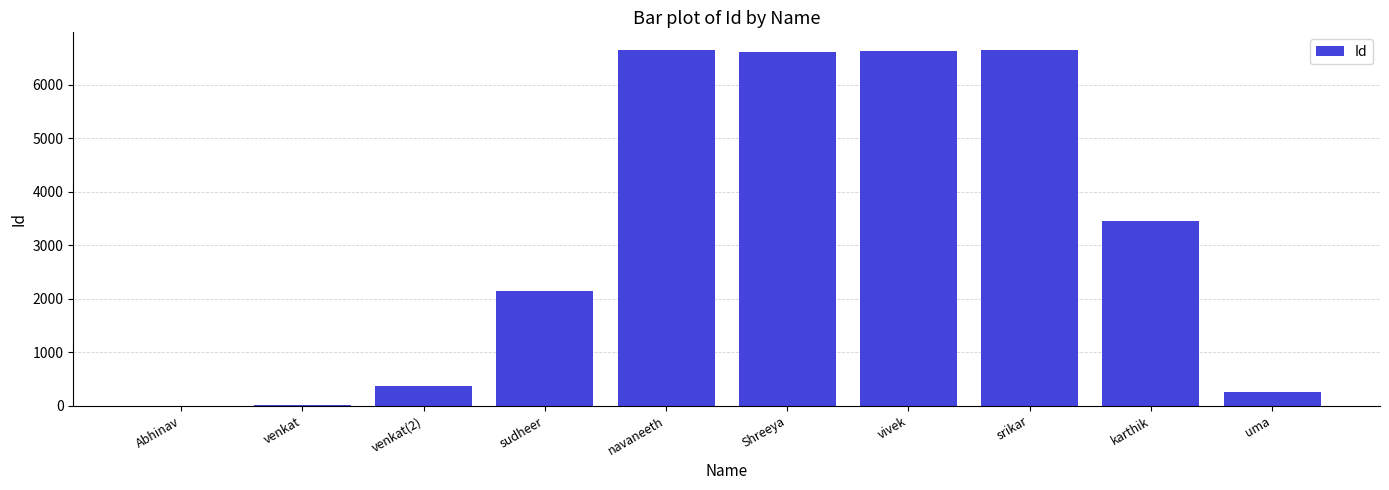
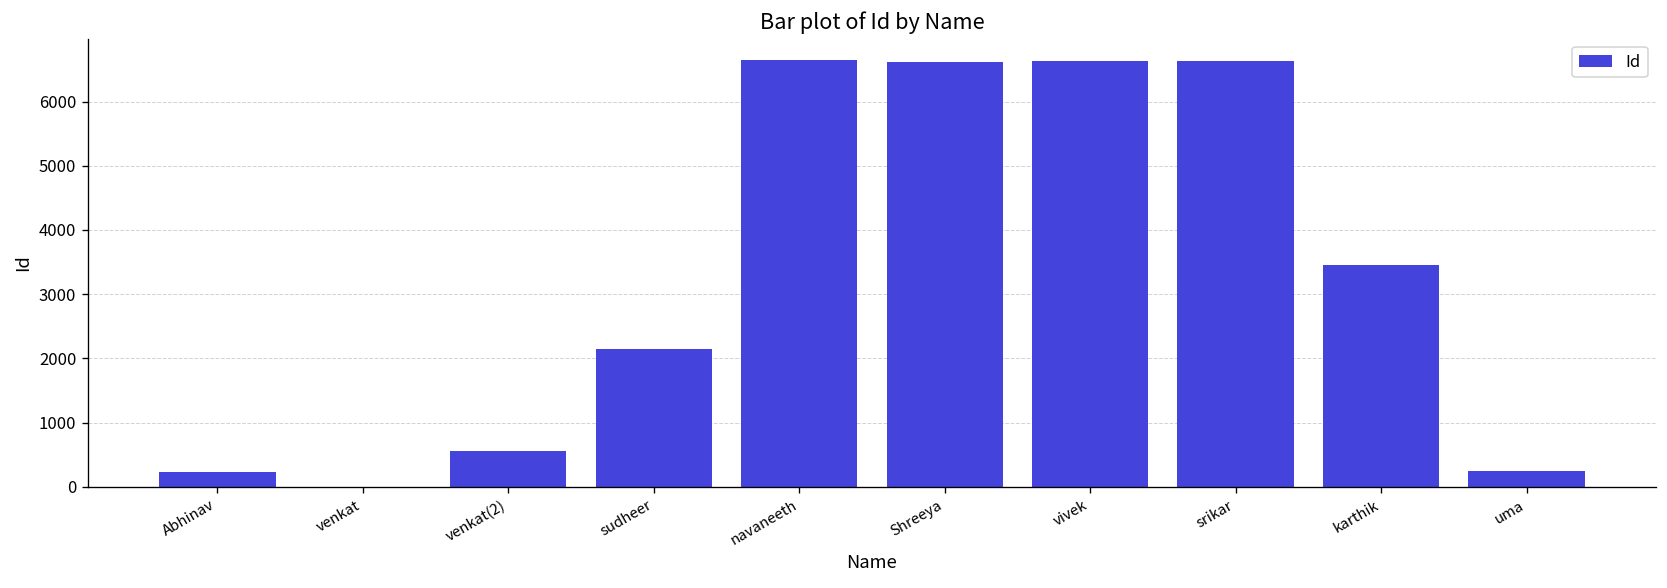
Abhinav: 0 -> 200
venkat(2): 400 -> 600
